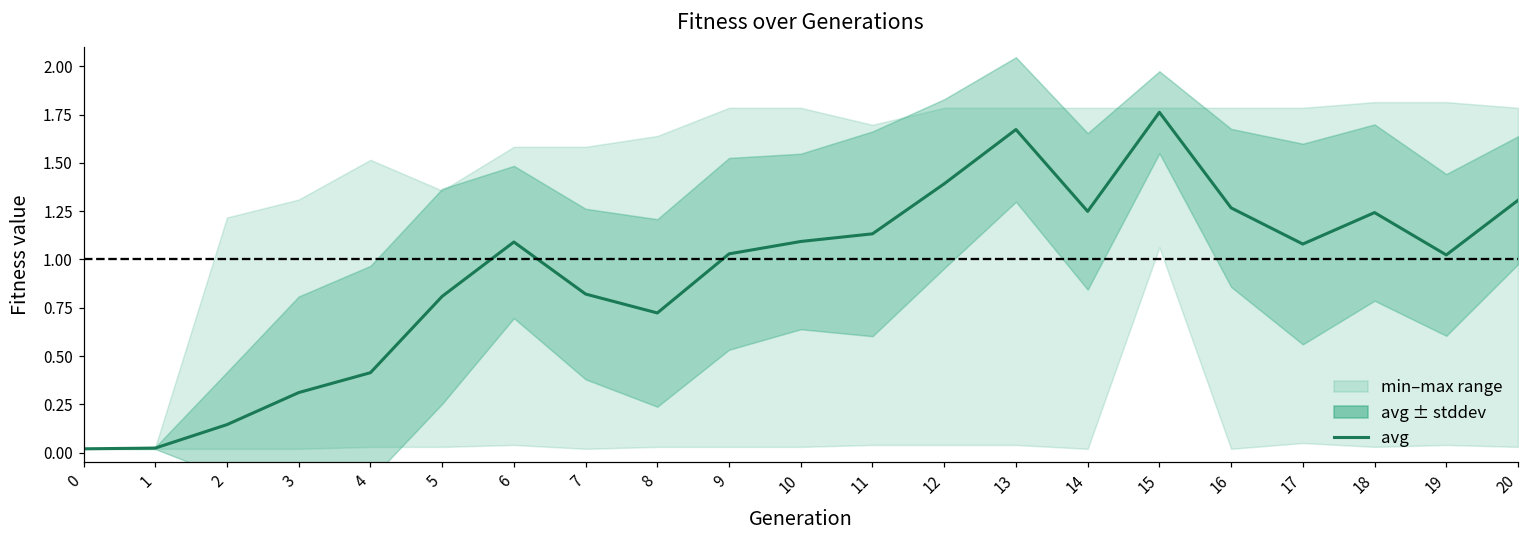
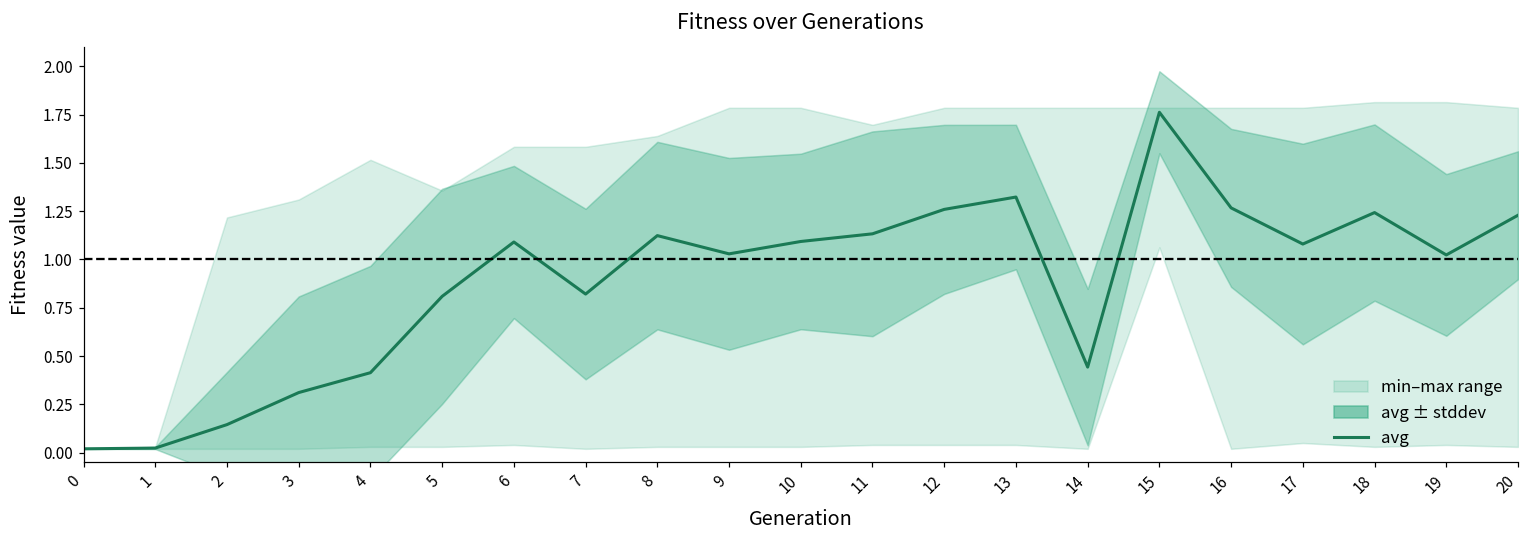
avg, 8: 0.72 -> 1.12
avg, 12: 1.39 -> 1.26
avg, 13: 1.67 -> 1.32
avg, 14: 1.25 -> 0.44
avg, 20: 1.31 -> 1.23
